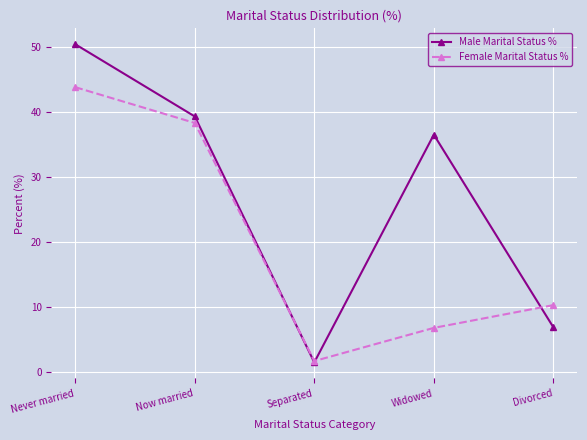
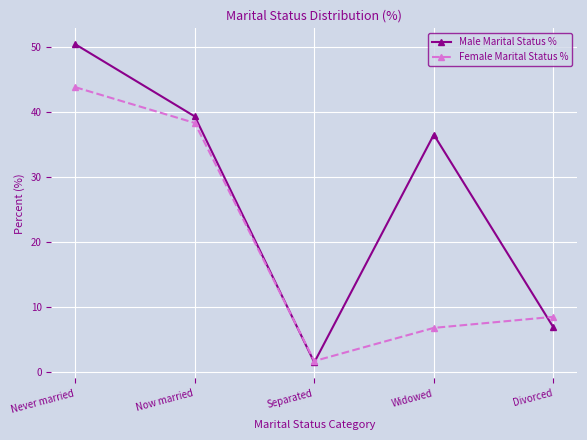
Female Marital Status %, Divorced: 10 -> 9
